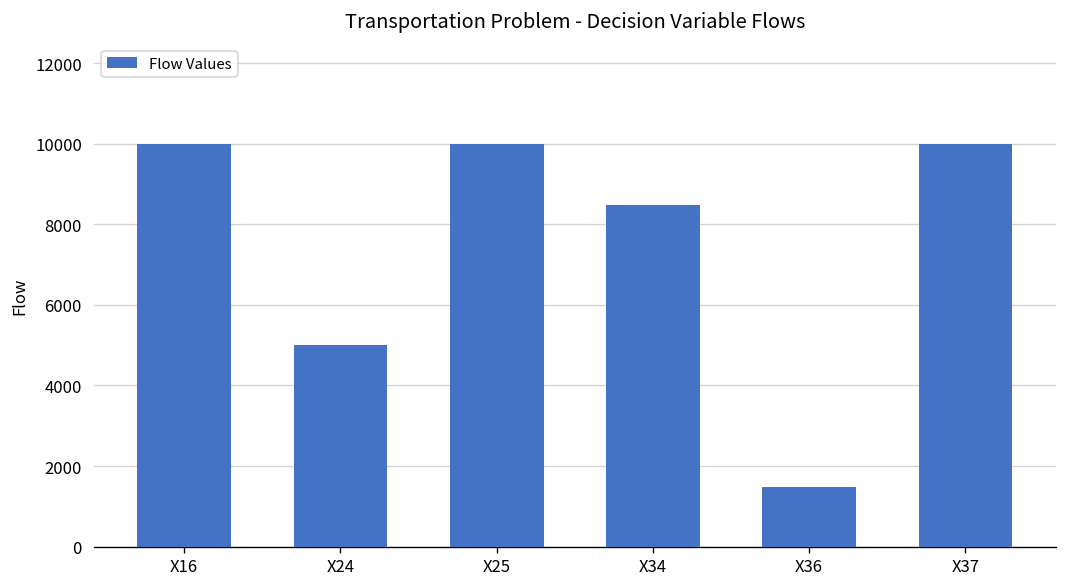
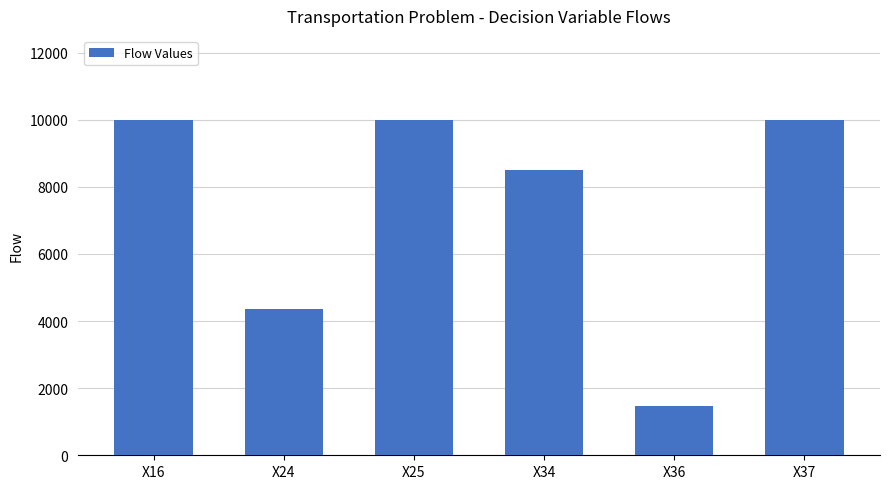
X24: 5000 -> 4400
